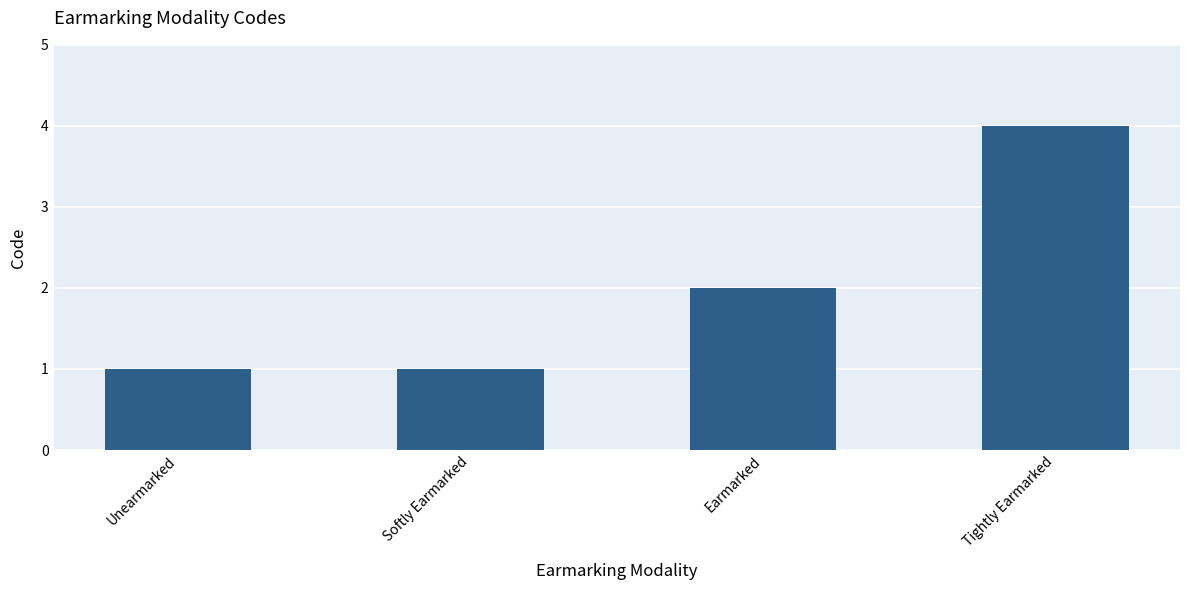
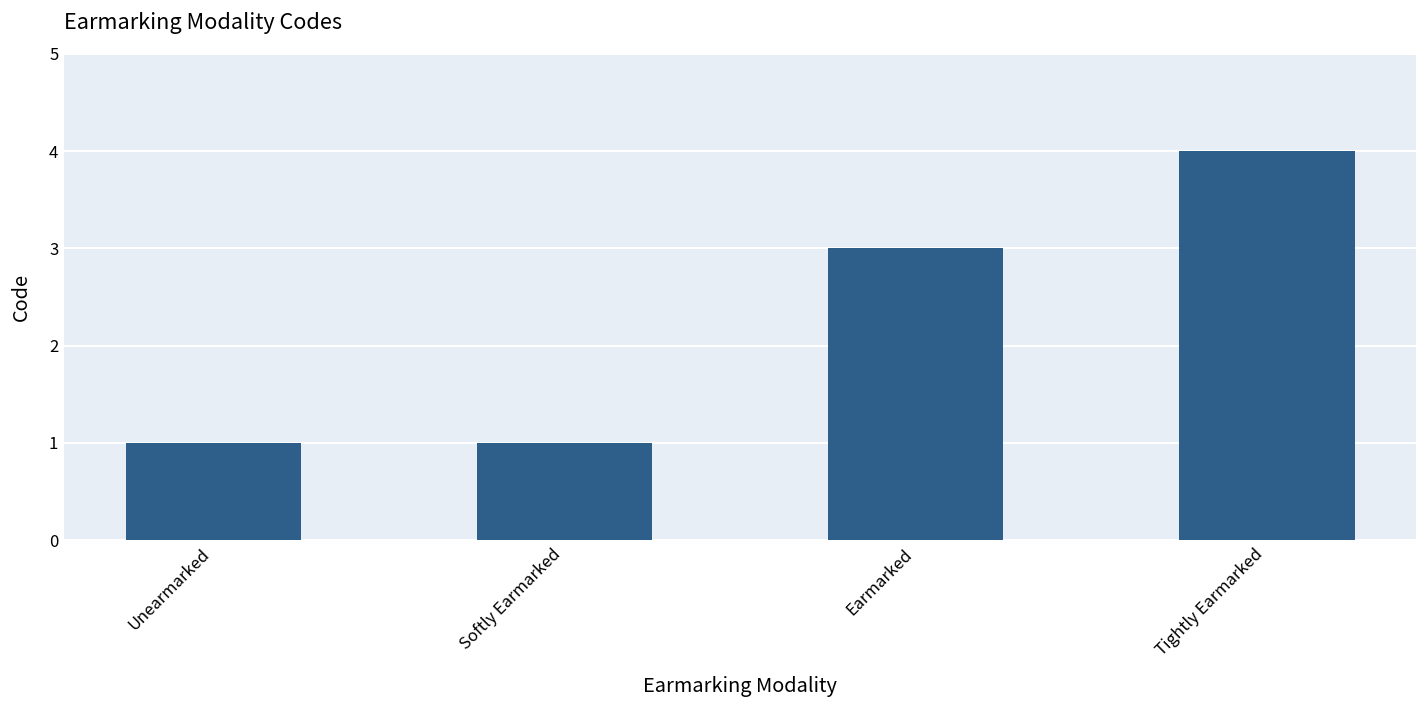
Earmarked: 2 -> 3
